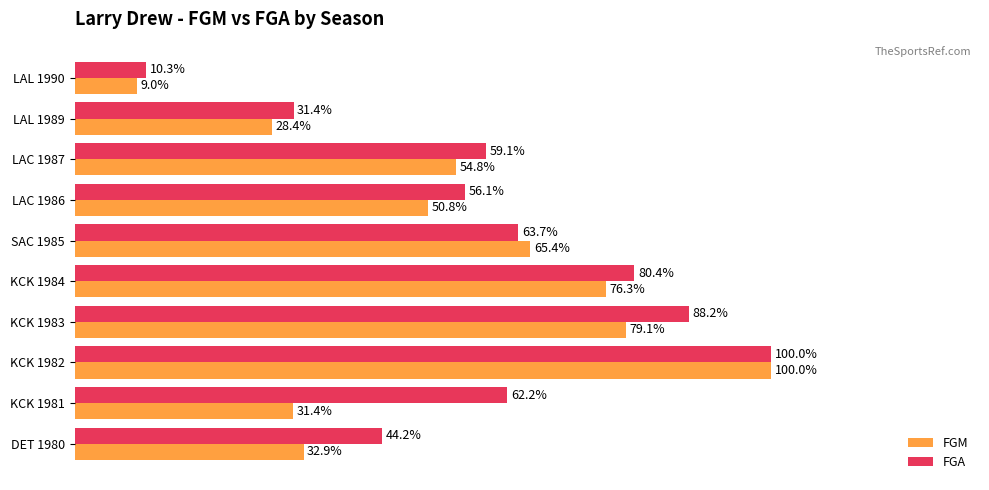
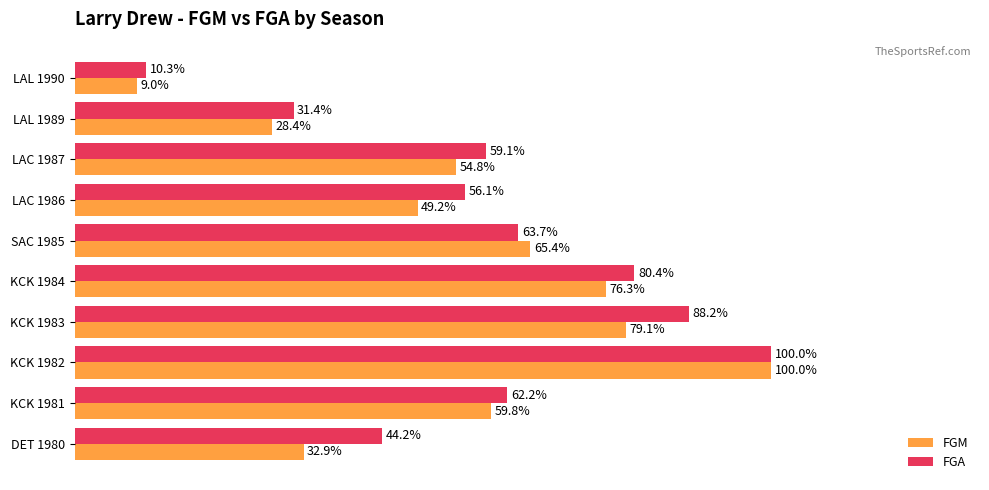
FGM, LAC 1986: 50.8% -> 49.2%
FGM, KCK 1981: 31.4% -> 59.8%
